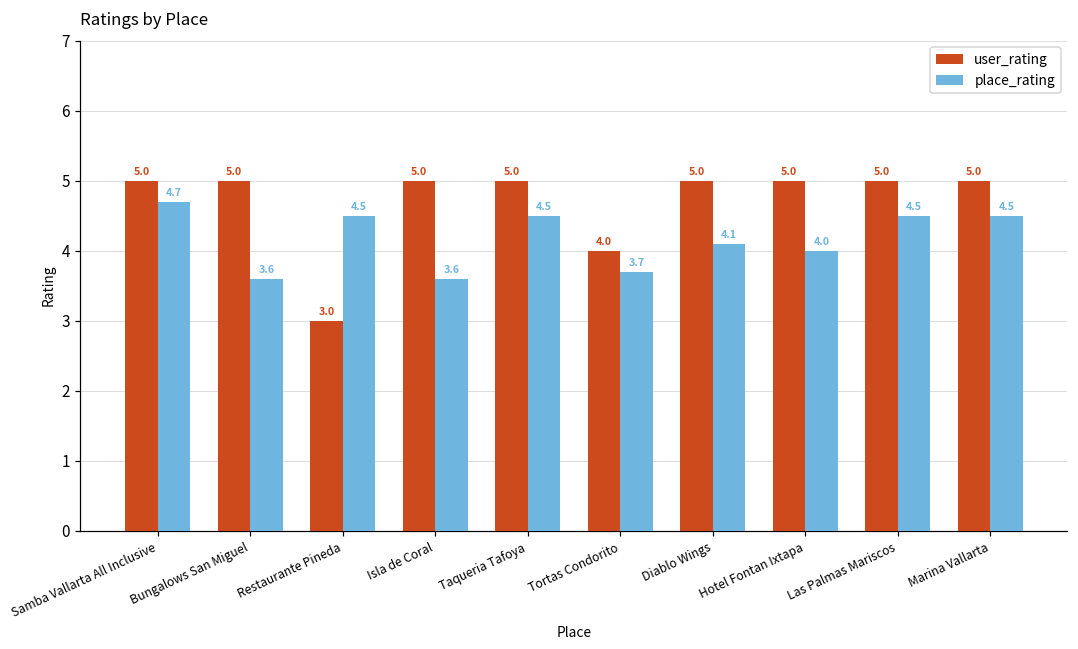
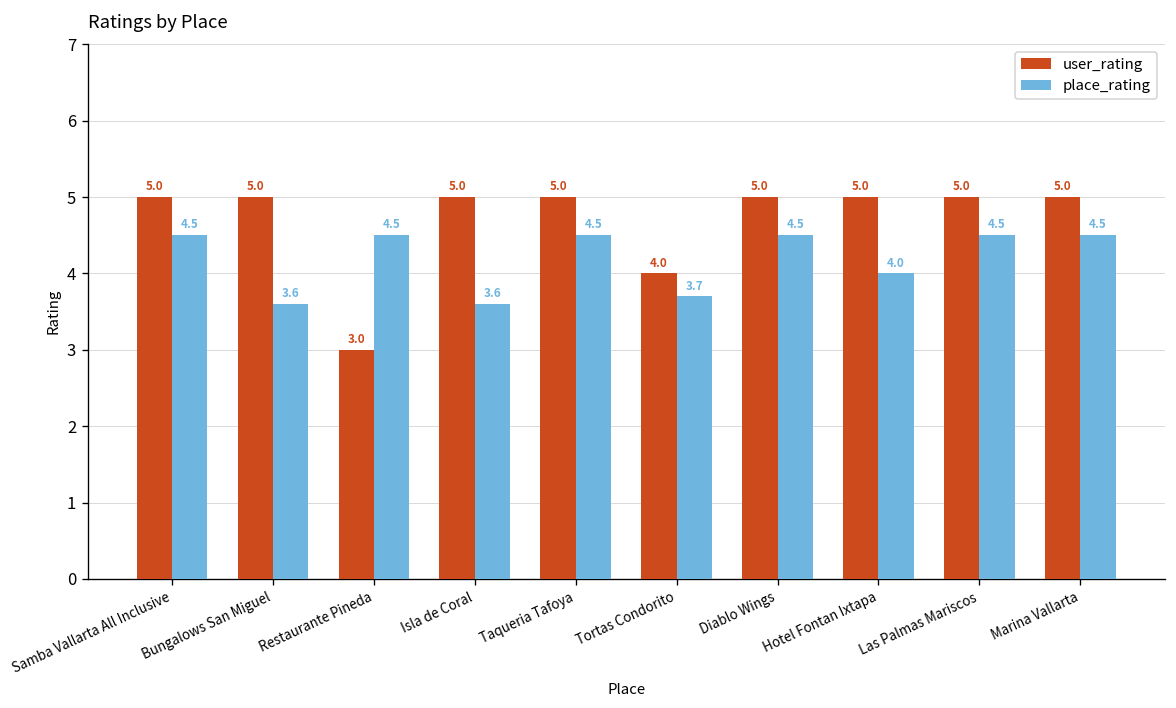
place_rating, Samba Vallarta All Inclusive: 4.7 -> 4.5
place_rating, Diablo Wings: 4.1 -> 4.5
